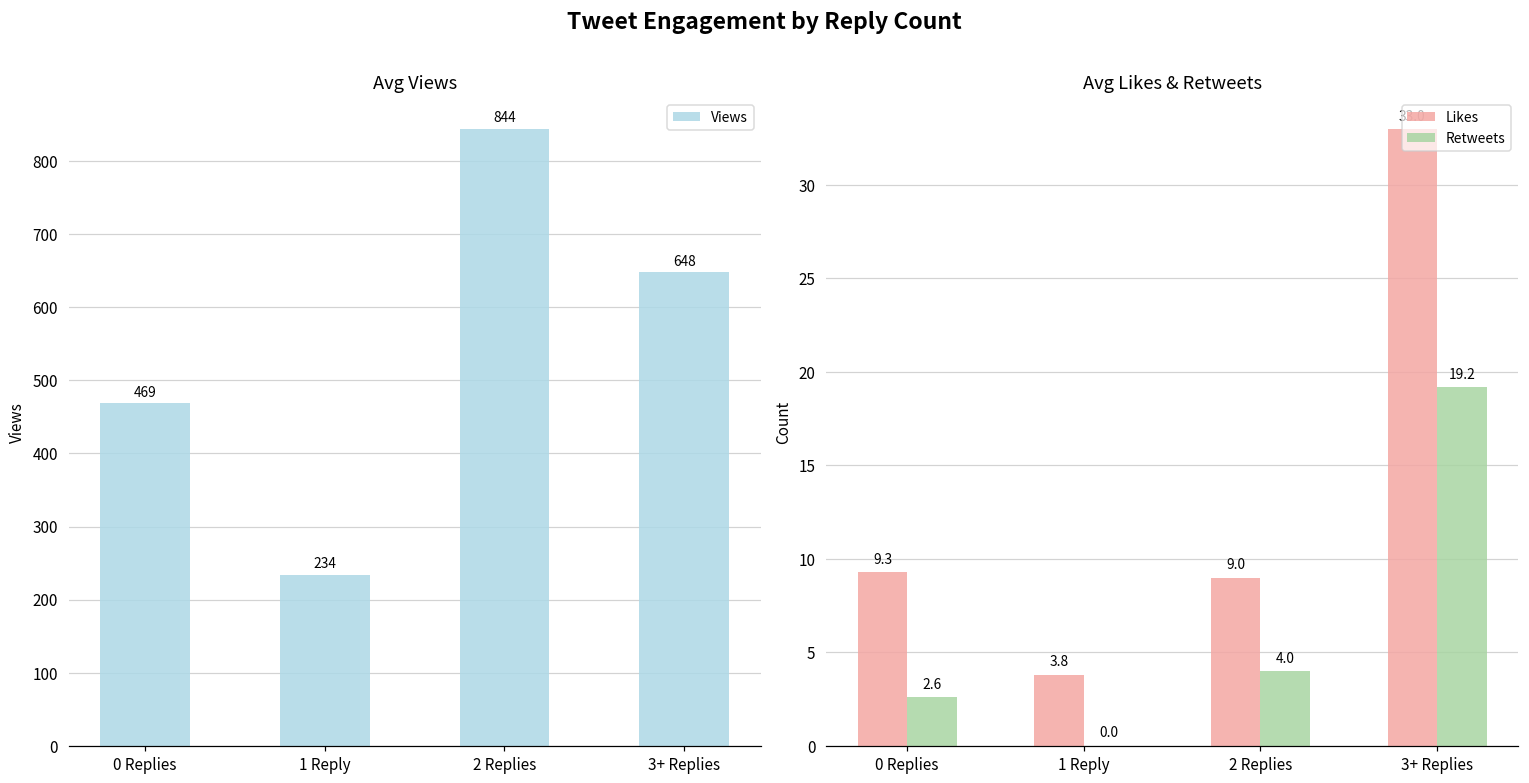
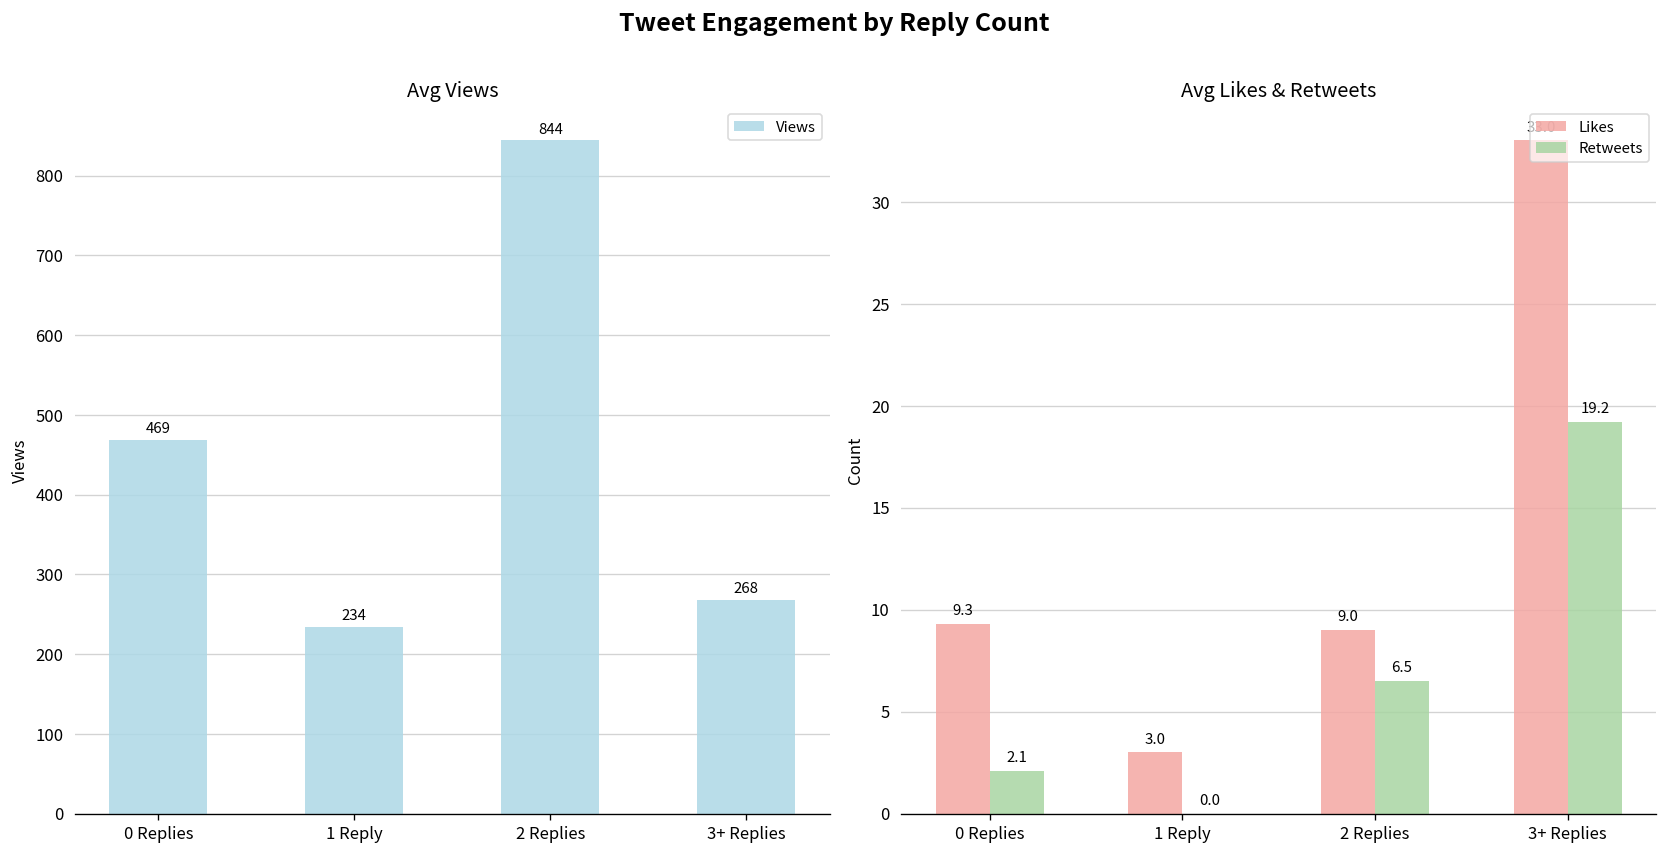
Avg Views, 3+ Replies: 648 -> 268
Avg Likes & Retweets, Retweets, 0 Replies: 2.6 -> 2.1
Avg Likes & Retweets, Likes, 1 Reply: 3.8 -> 3.0
Avg Likes & Retweets, Retweets, 2 Replies: 4.0 -> 6.5
